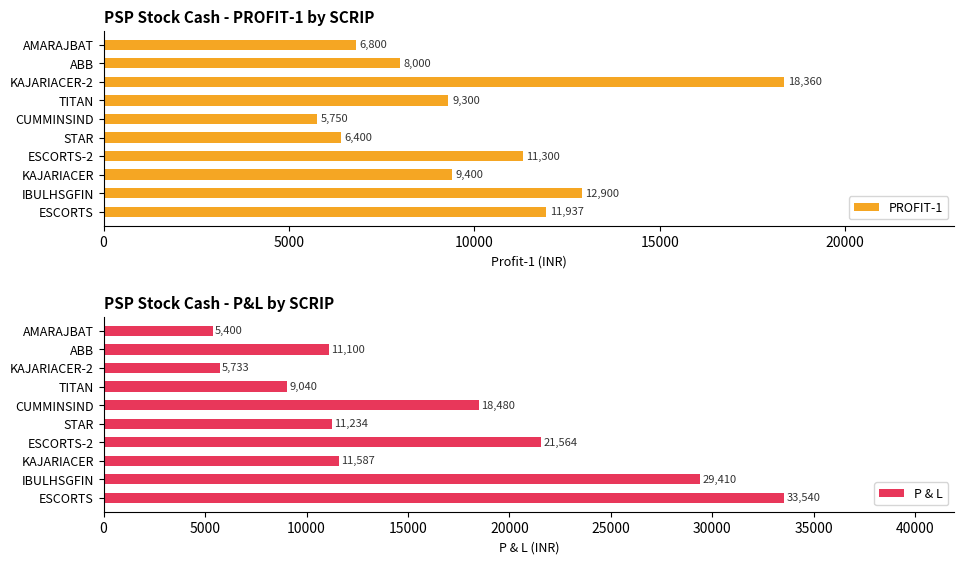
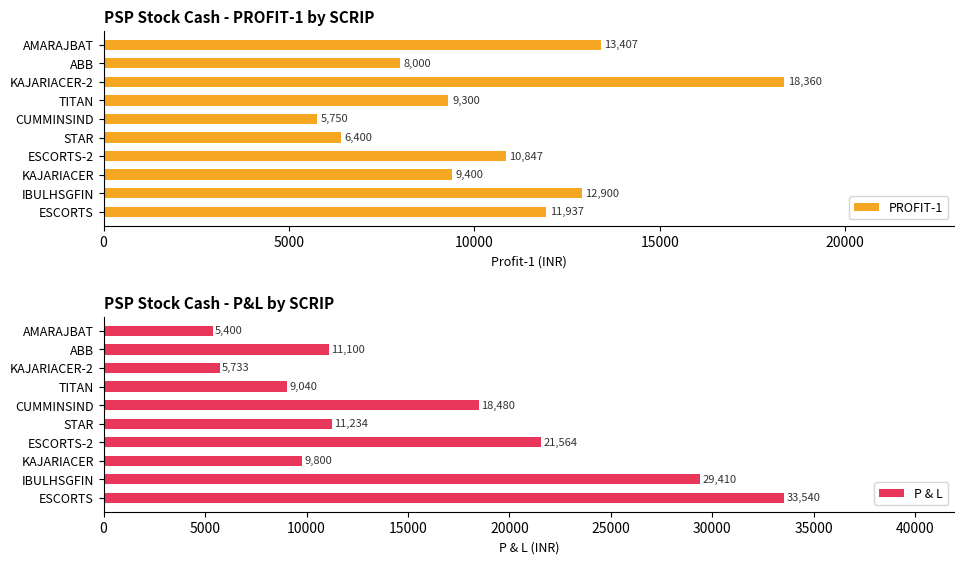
PSP Stock Cash - PROFIT-1 by SCRIP, AMARAJBAT: 6,800 -> 13,407
PSP Stock Cash - PROFIT-1 by SCRIP, ESCORTS-2: 11,300 -> 10,847
PSP Stock Cash - P&L by SCRIP, KAJARIACER: 11,587 -> 9,800
